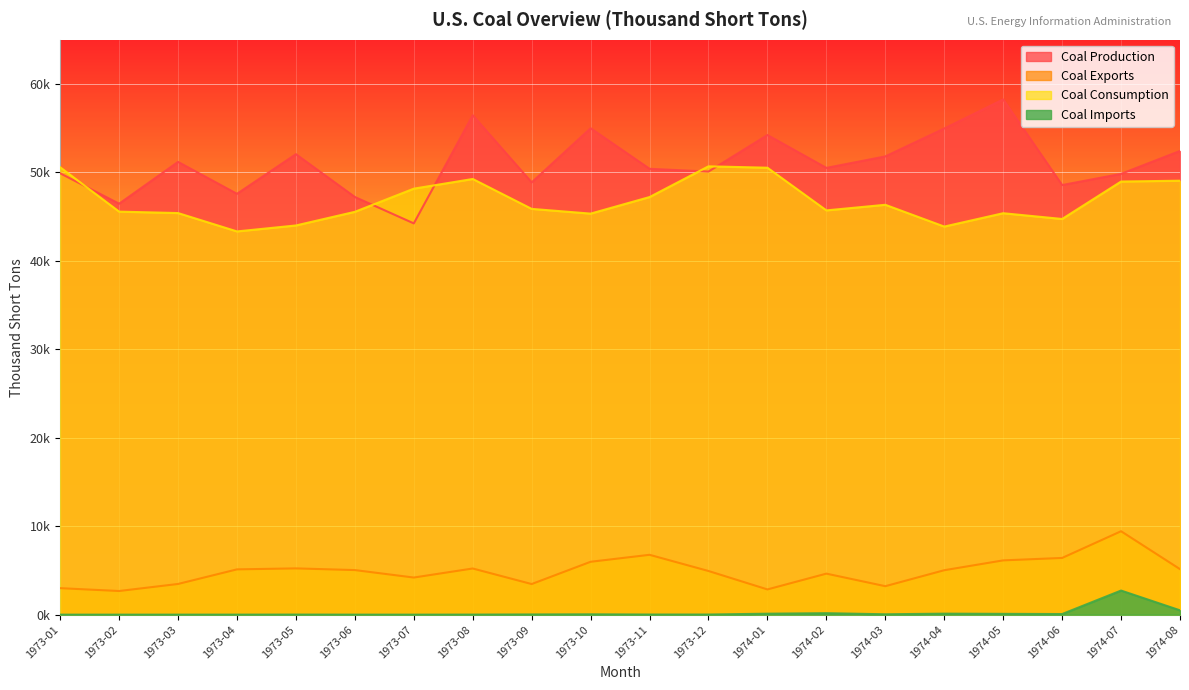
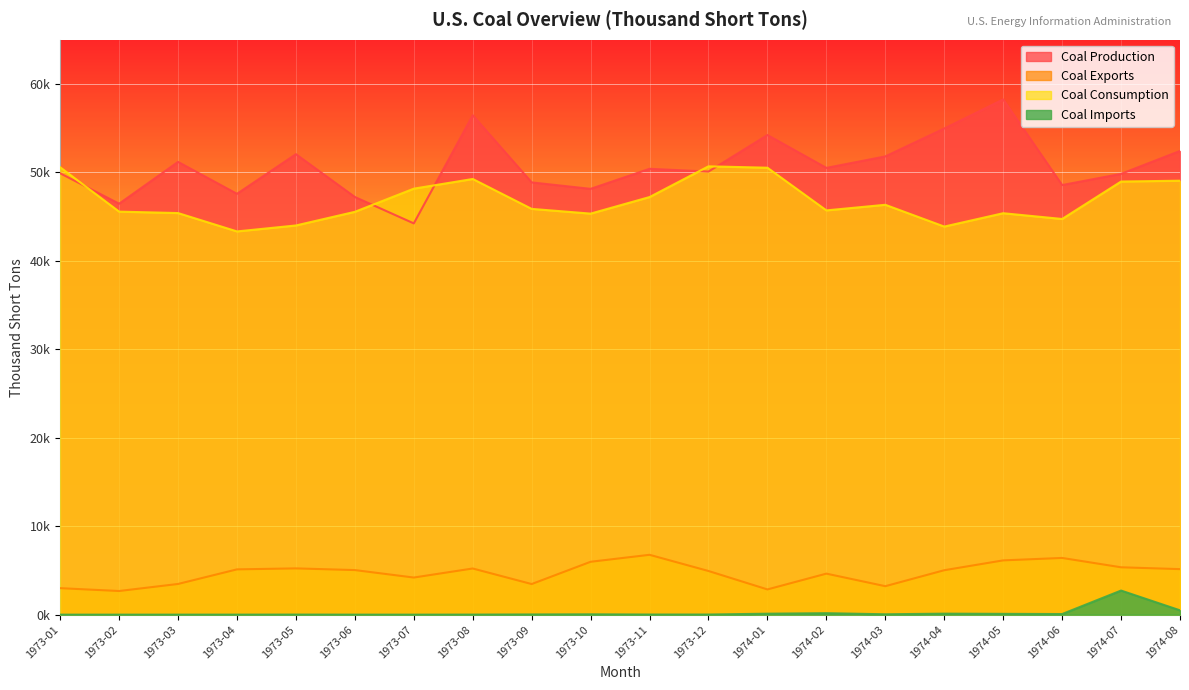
Coal Production, 1973-10: 55000 -> 48000
Coal Exports, 1974-07: 9000 -> 5000
